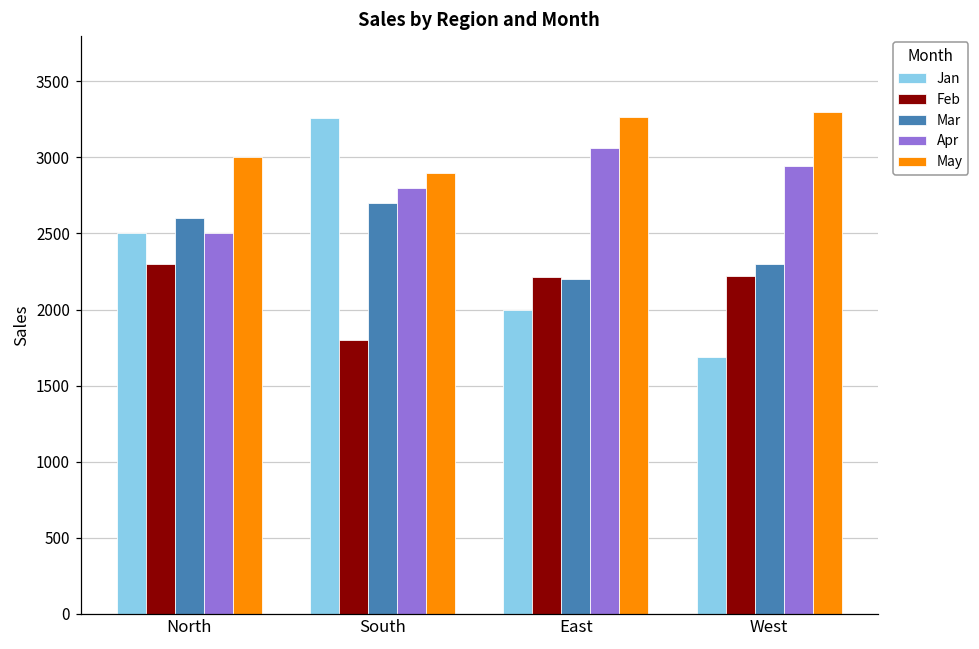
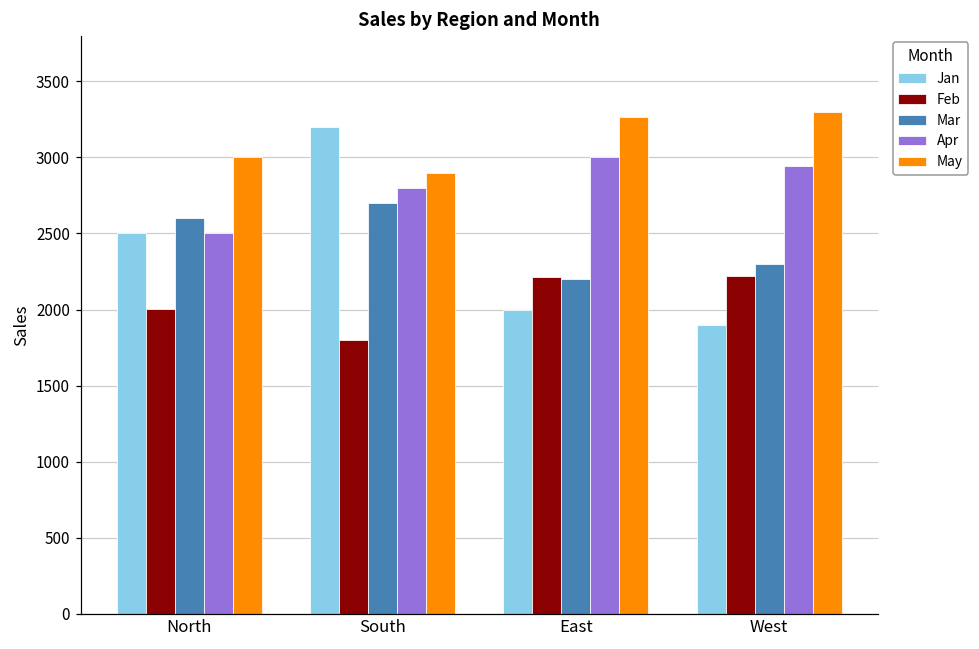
Feb, North: 2300 -> 2000
Jan, South: 3260 -> 3200
Apr, East: 3060 -> 3000
Jan, West: 1690 -> 1900
